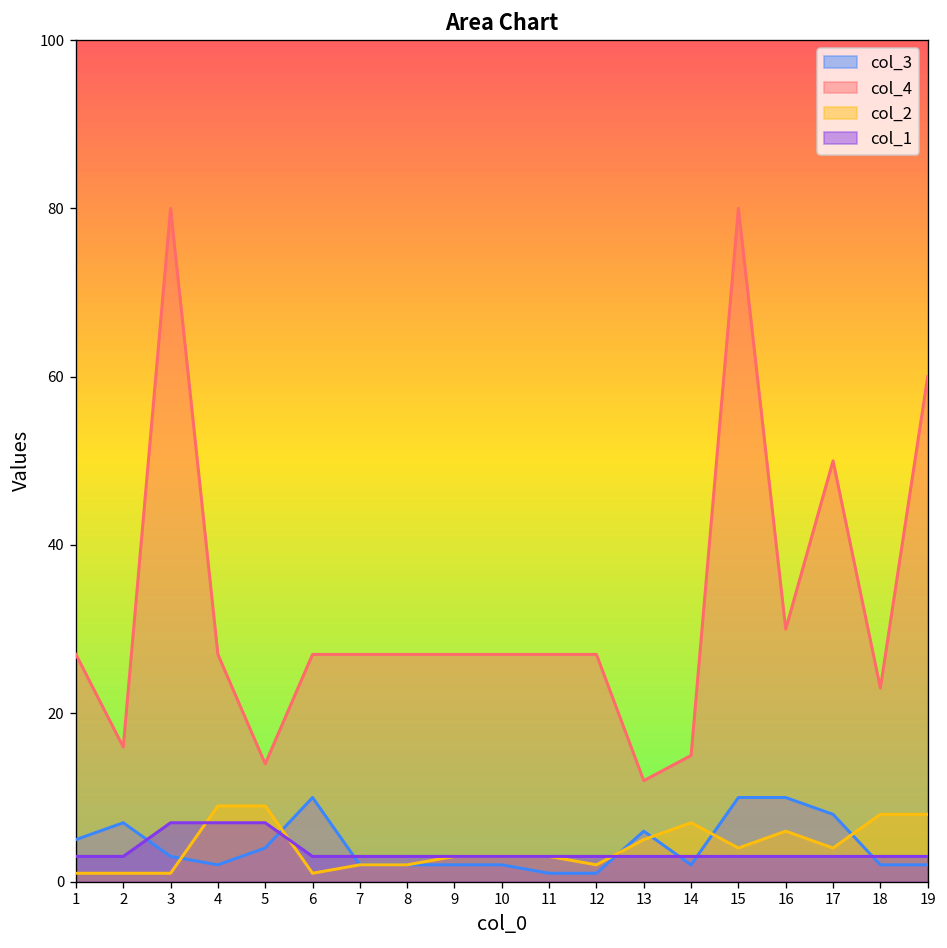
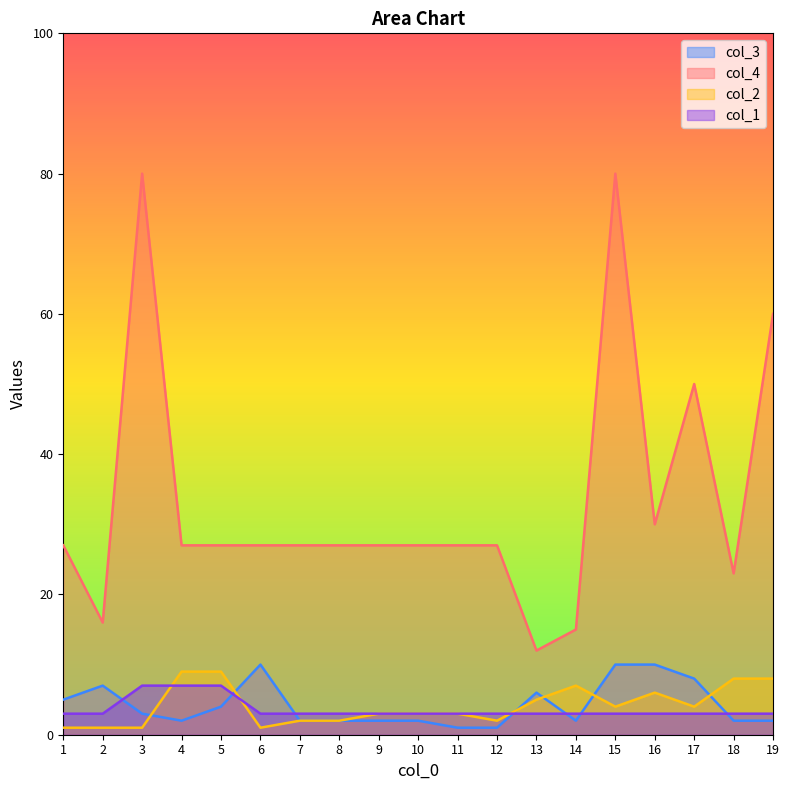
col_4, 5: 14 -> 27
